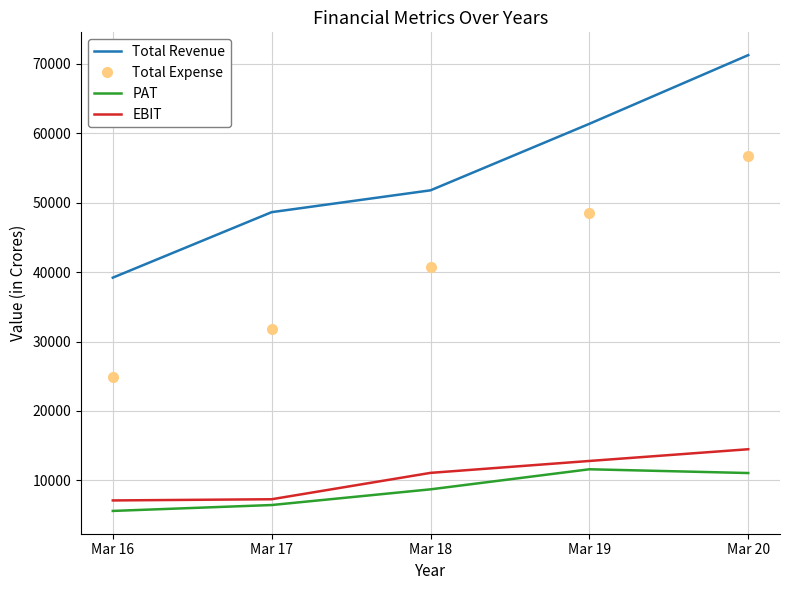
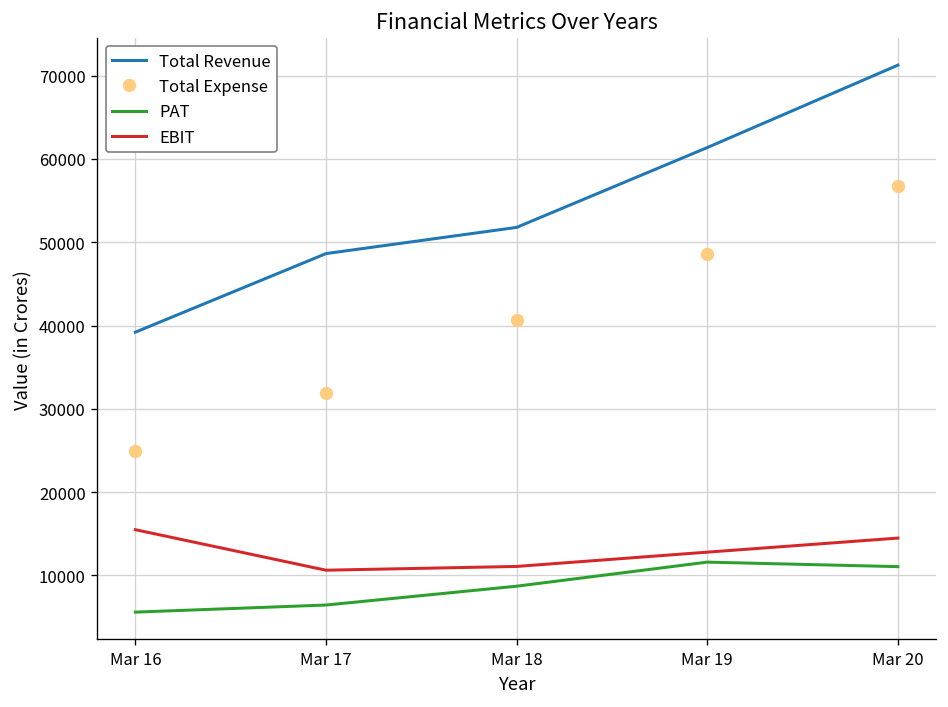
EBIT, Mar 16: 7000 -> 15000
EBIT, Mar 17: 7000 -> 11000
